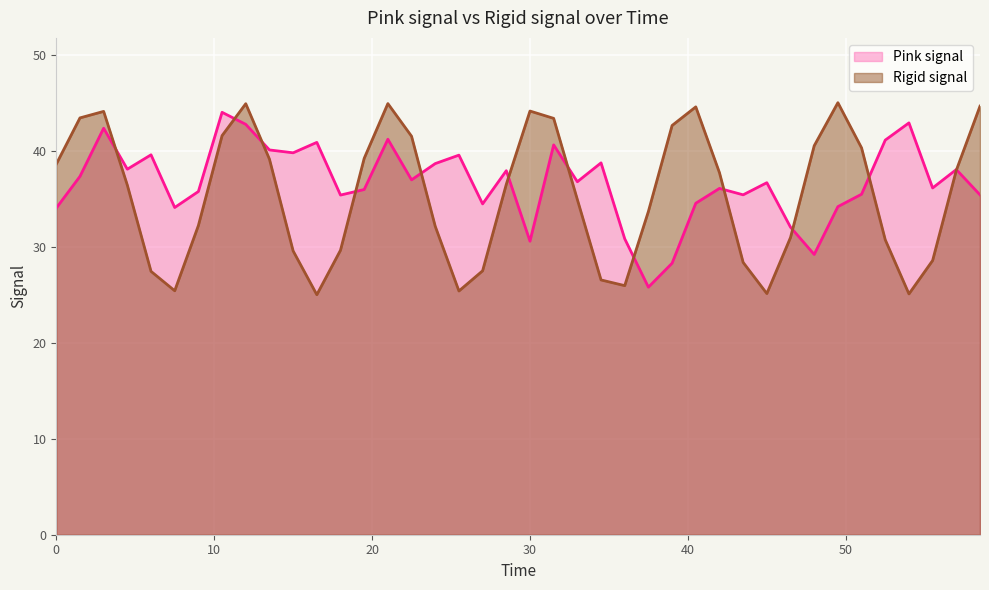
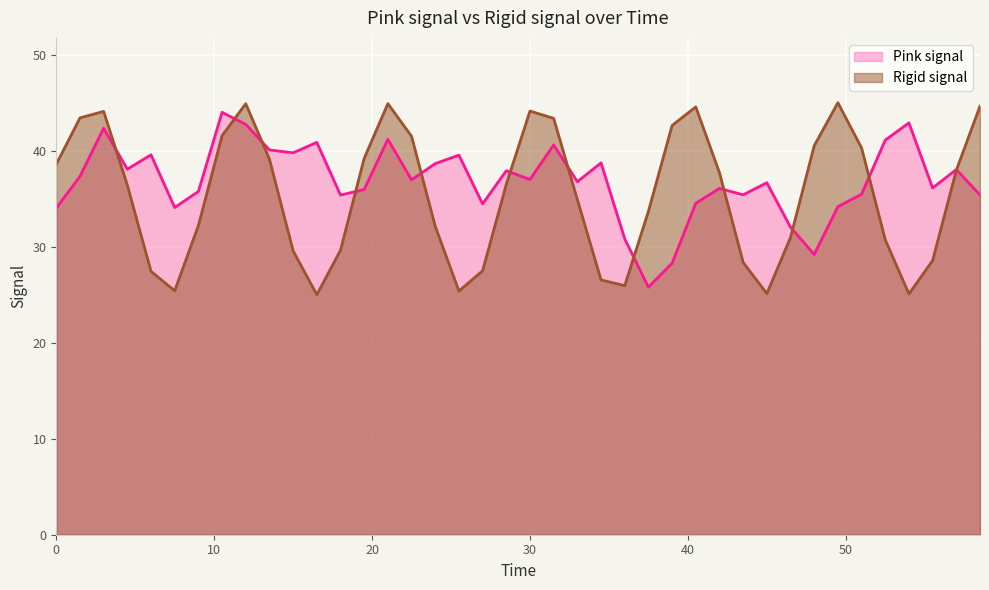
Pink signal, 30: 31 -> 37
